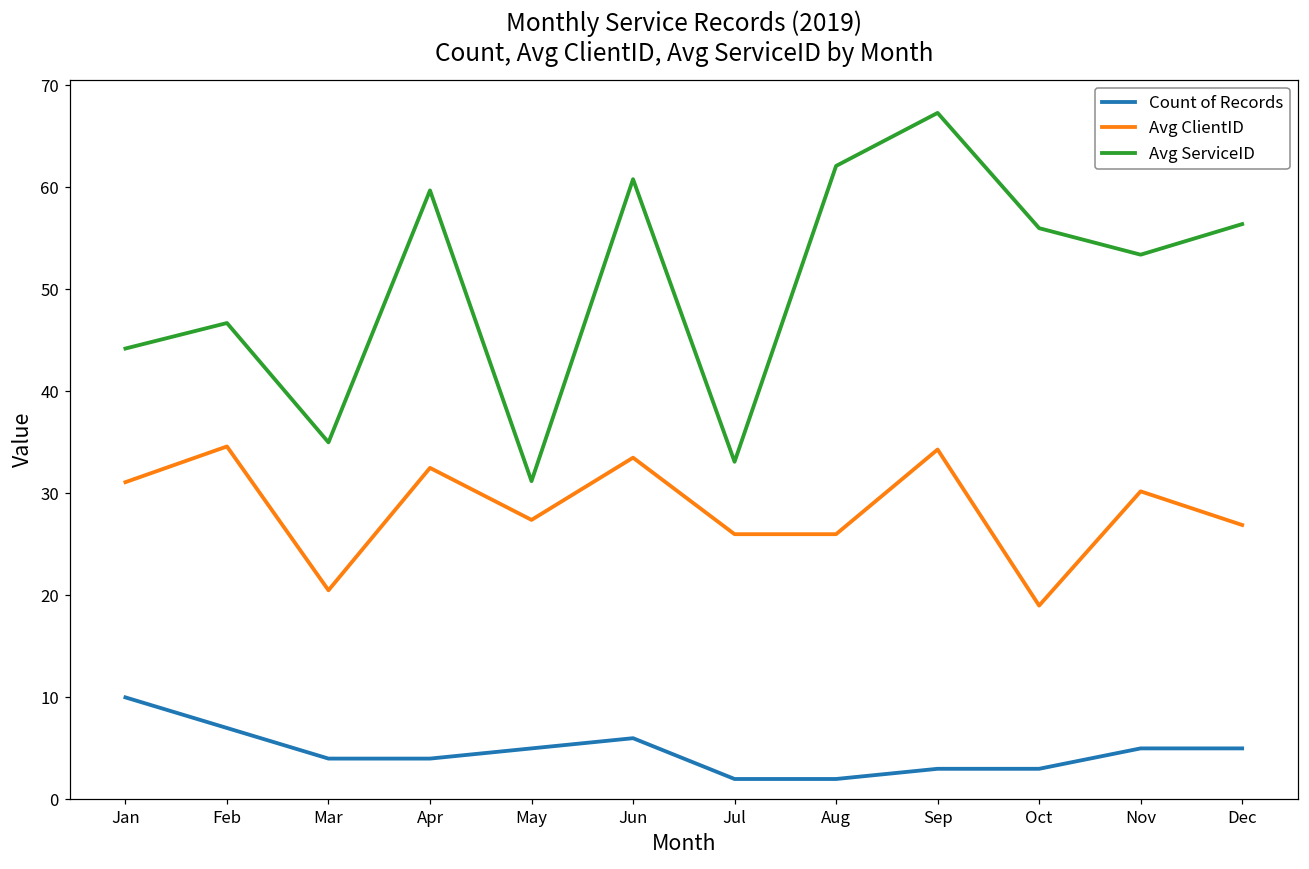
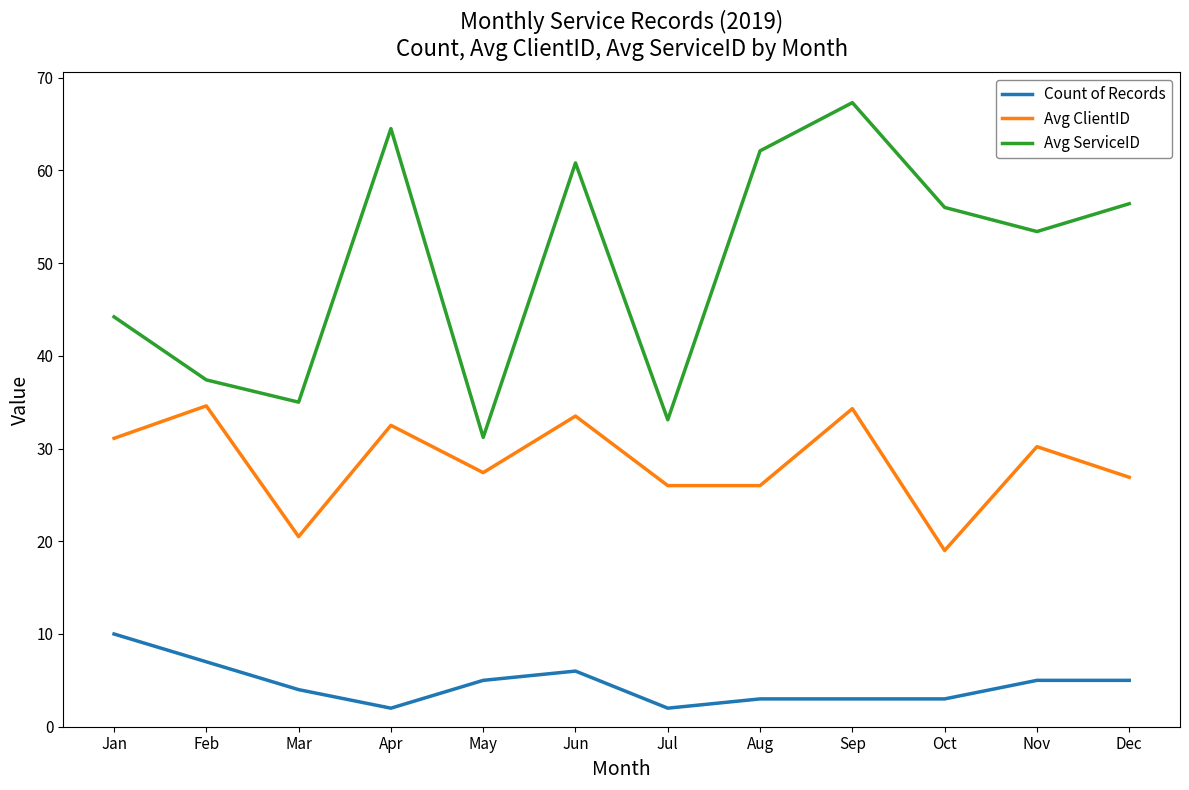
Avg ServiceID, Feb: 47 -> 37
Count of Records, Apr: 4 -> 2
Avg ServiceID, Apr: 60 -> 65
Count of Records, Aug: 2 -> 3
